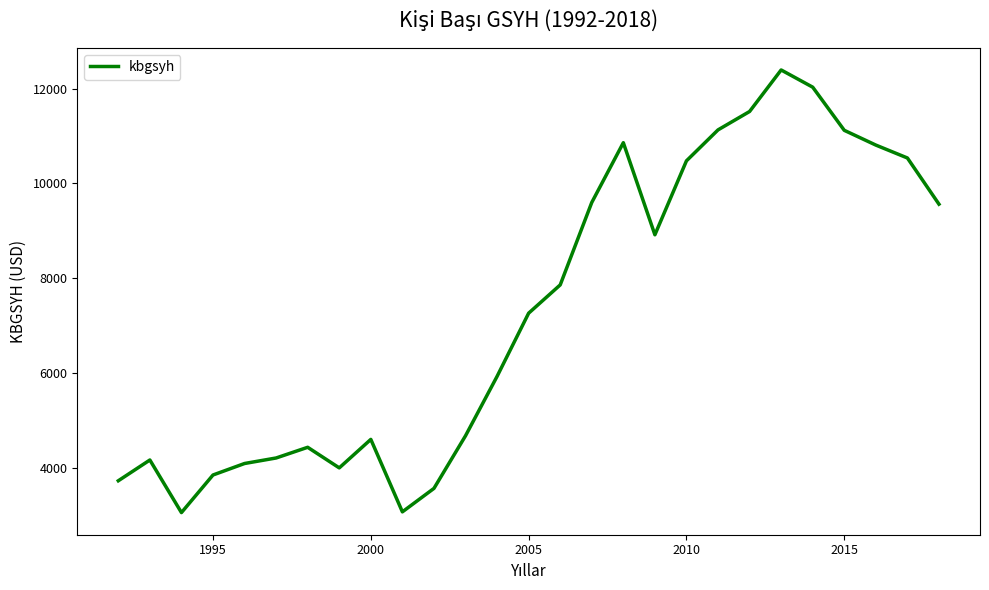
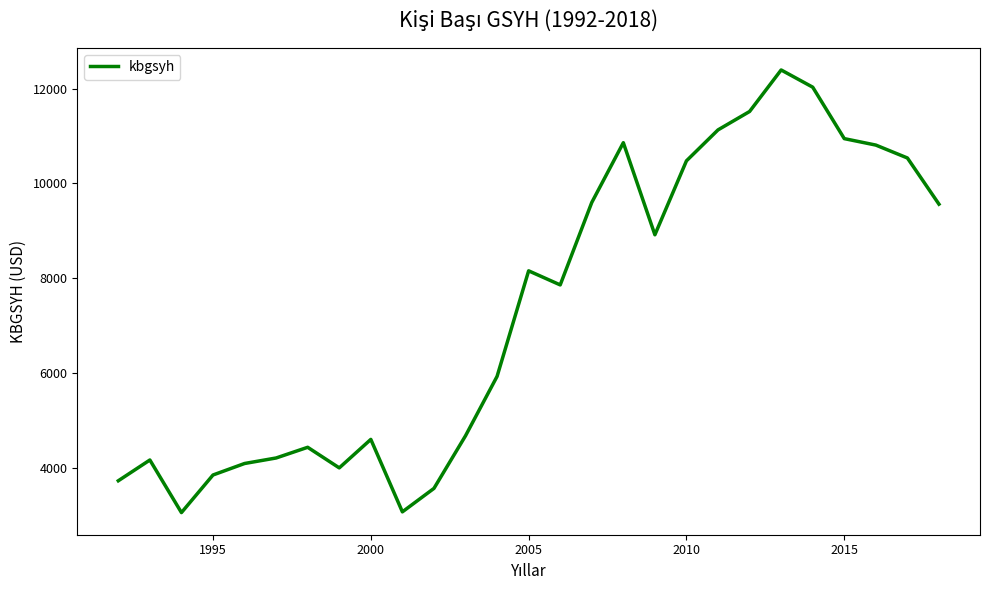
2005: 7300 -> 8200
2015: 11100 -> 10900
